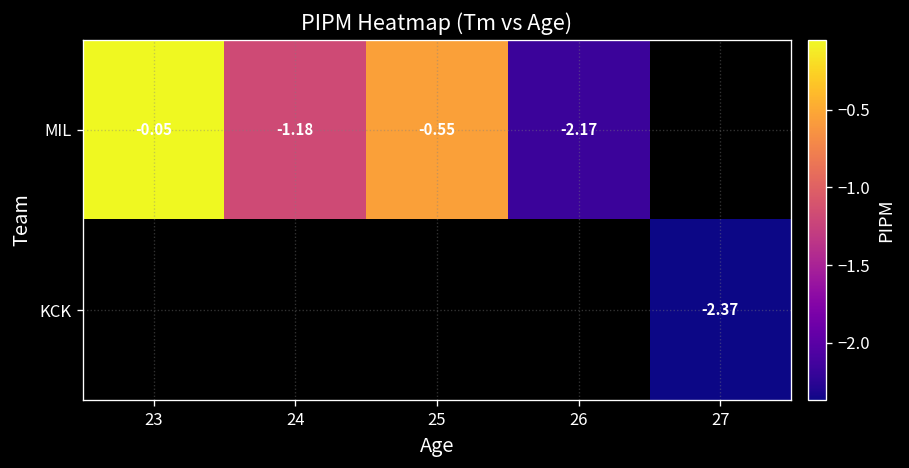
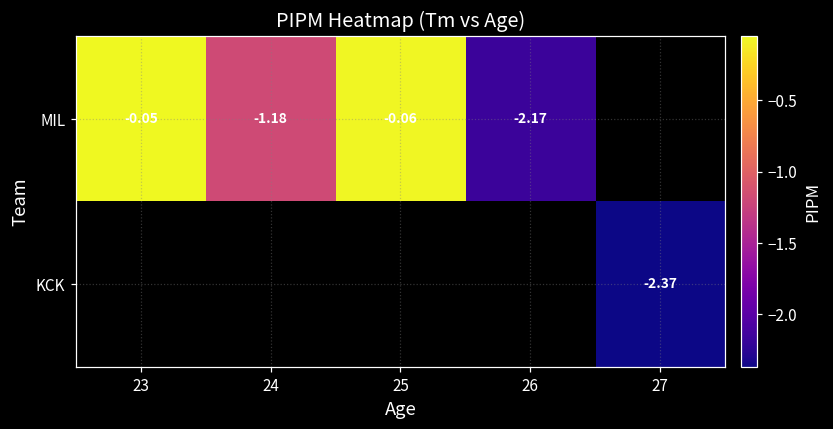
MIL, 25: -0.55 -> -0.06
